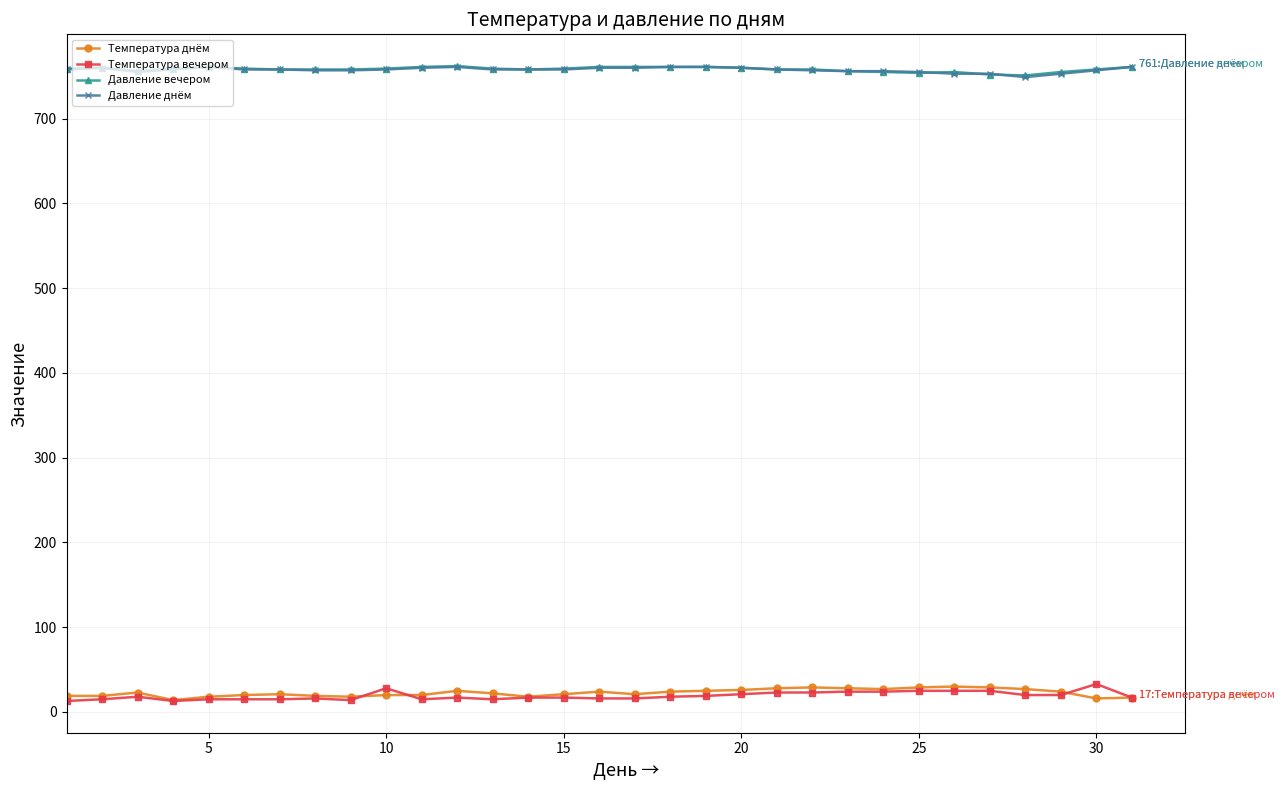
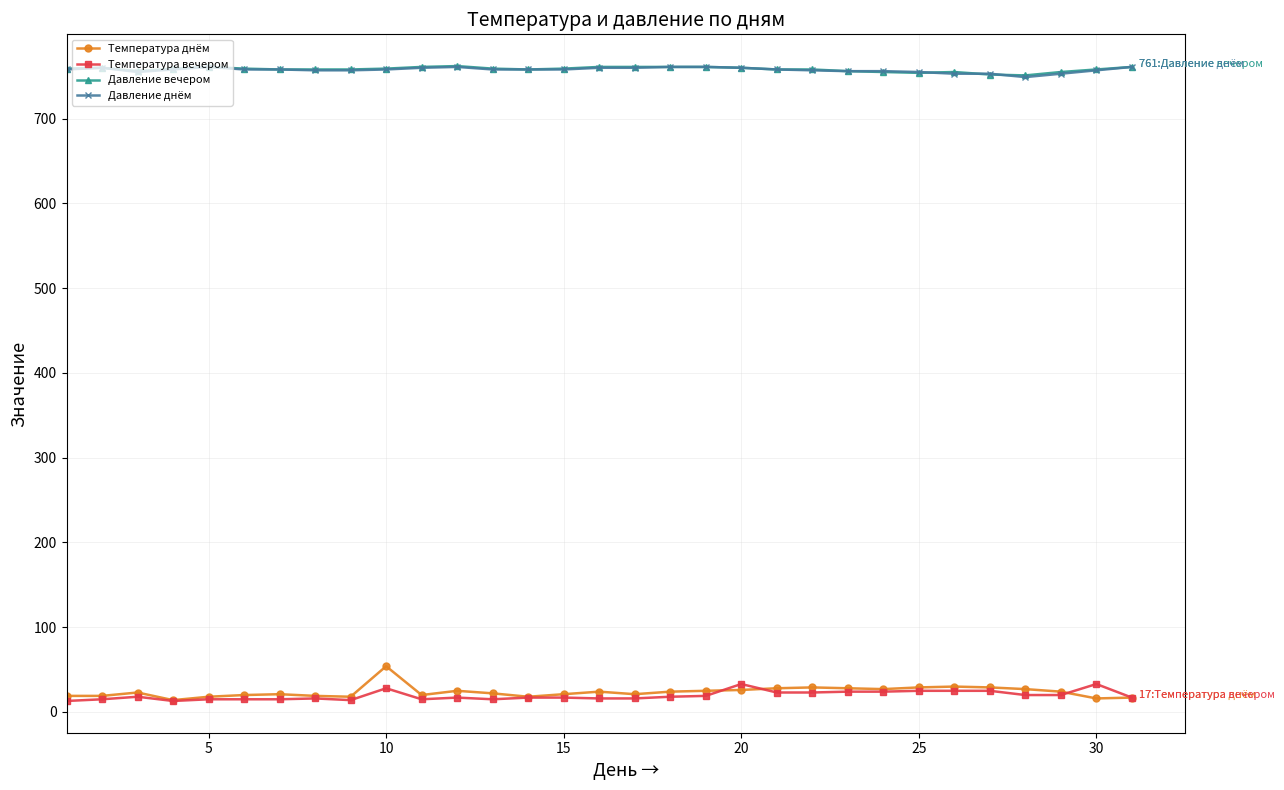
Температура днём, 10: 20 -> 50
Температура вечером, 20: 20 -> 30
